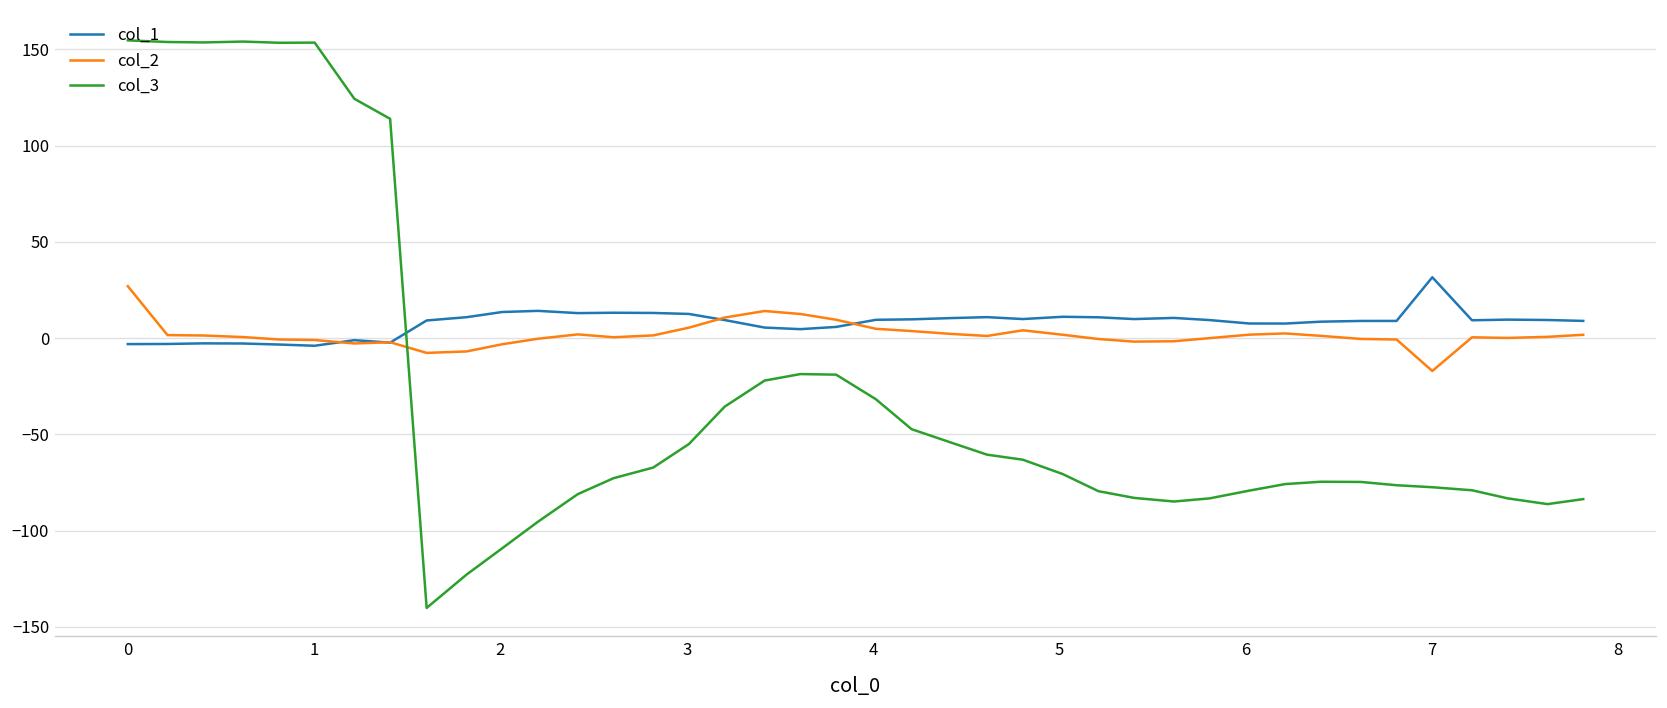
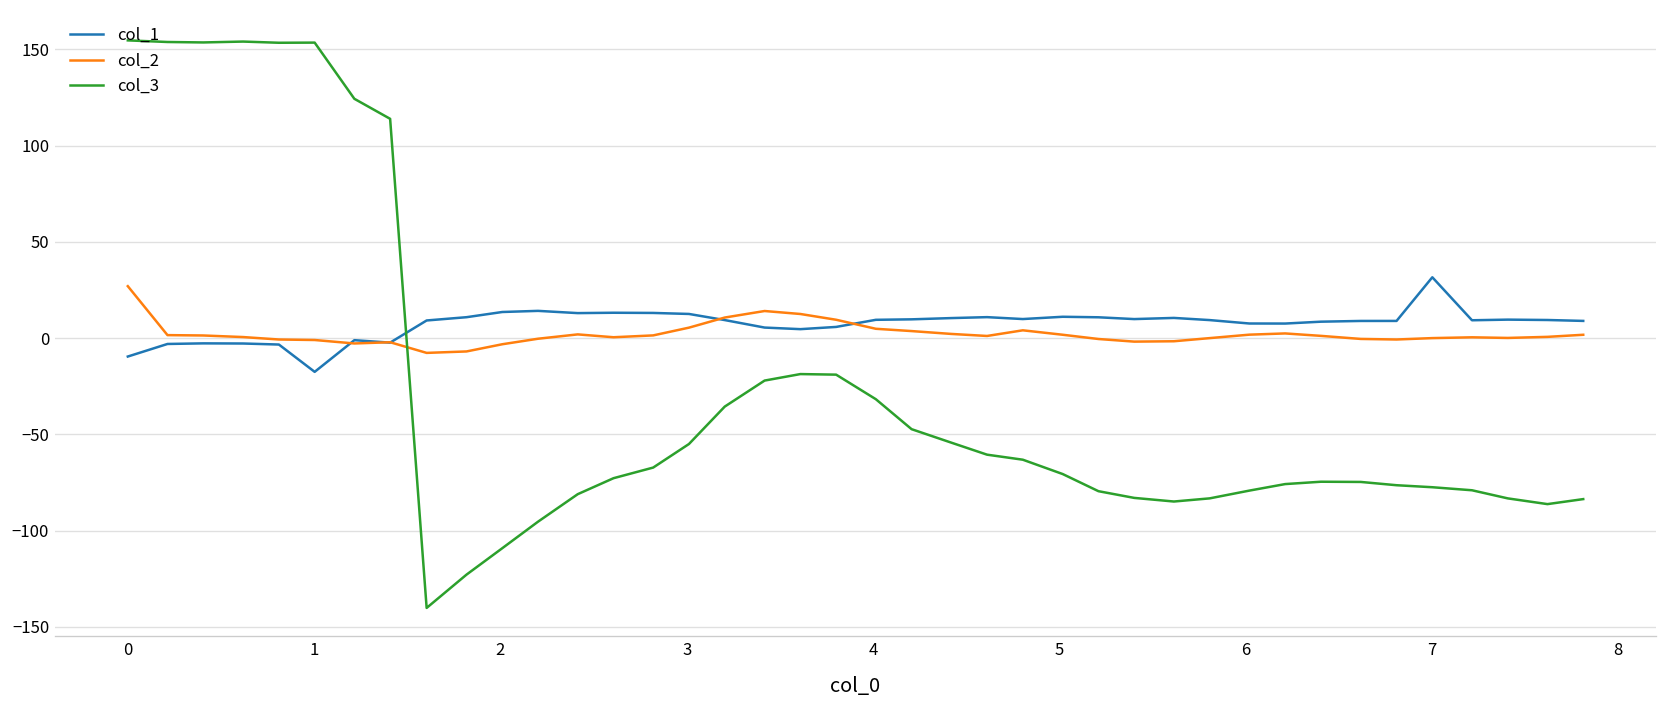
col_1, 0: -3 -> -10
col_1, 1: -4 -> -18
col_2, 7: -17 -> 0
